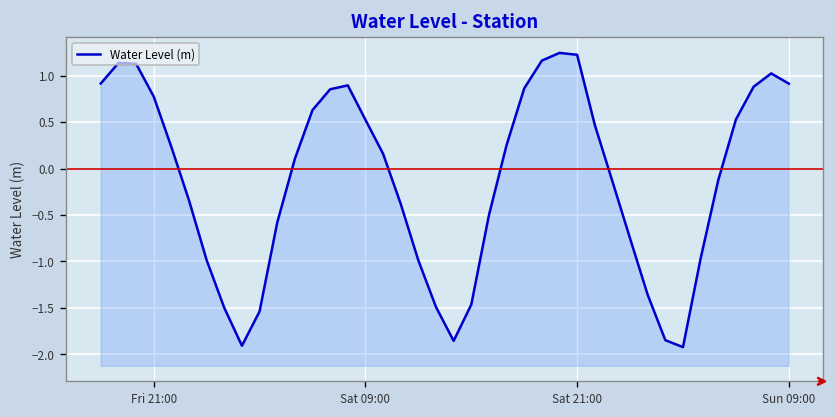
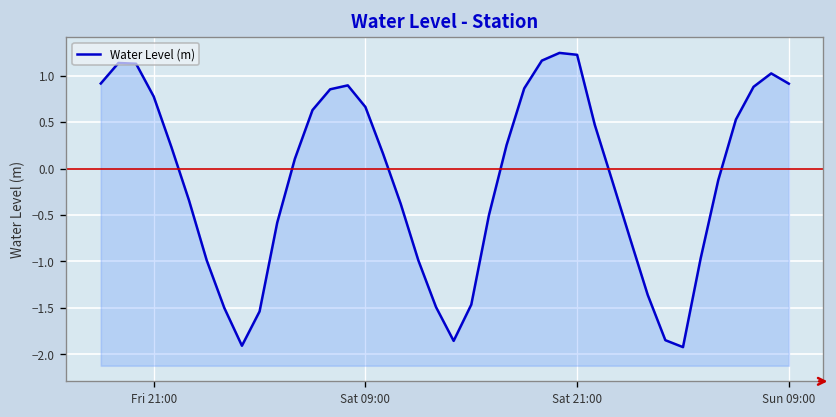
Sat 09:00: 0.5 -> 0.7
